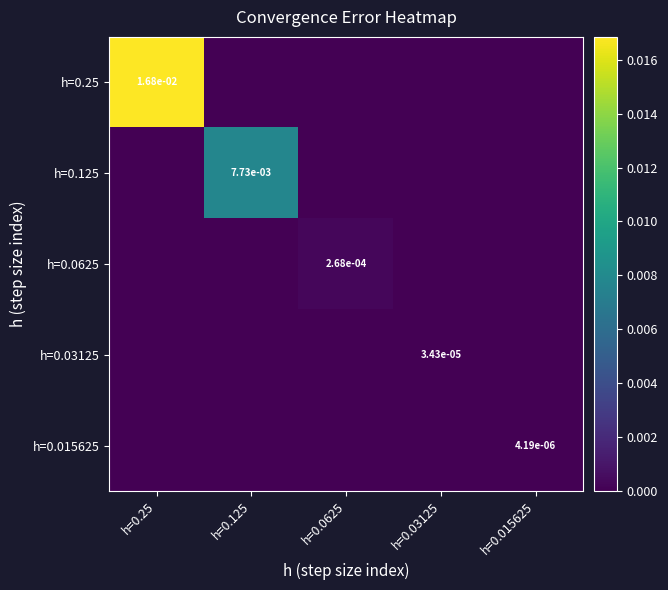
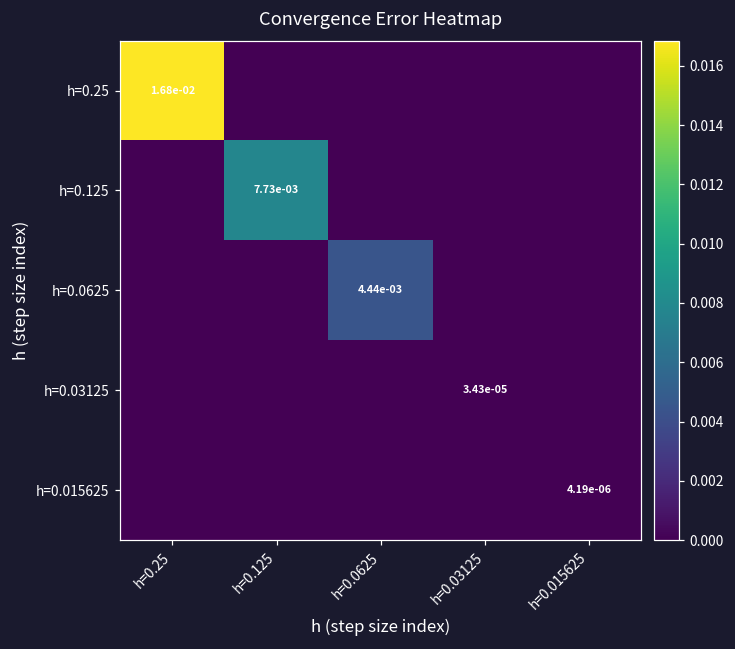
h=0.0625, h=0.0625: 2.68e-04 -> 4.44e-03
